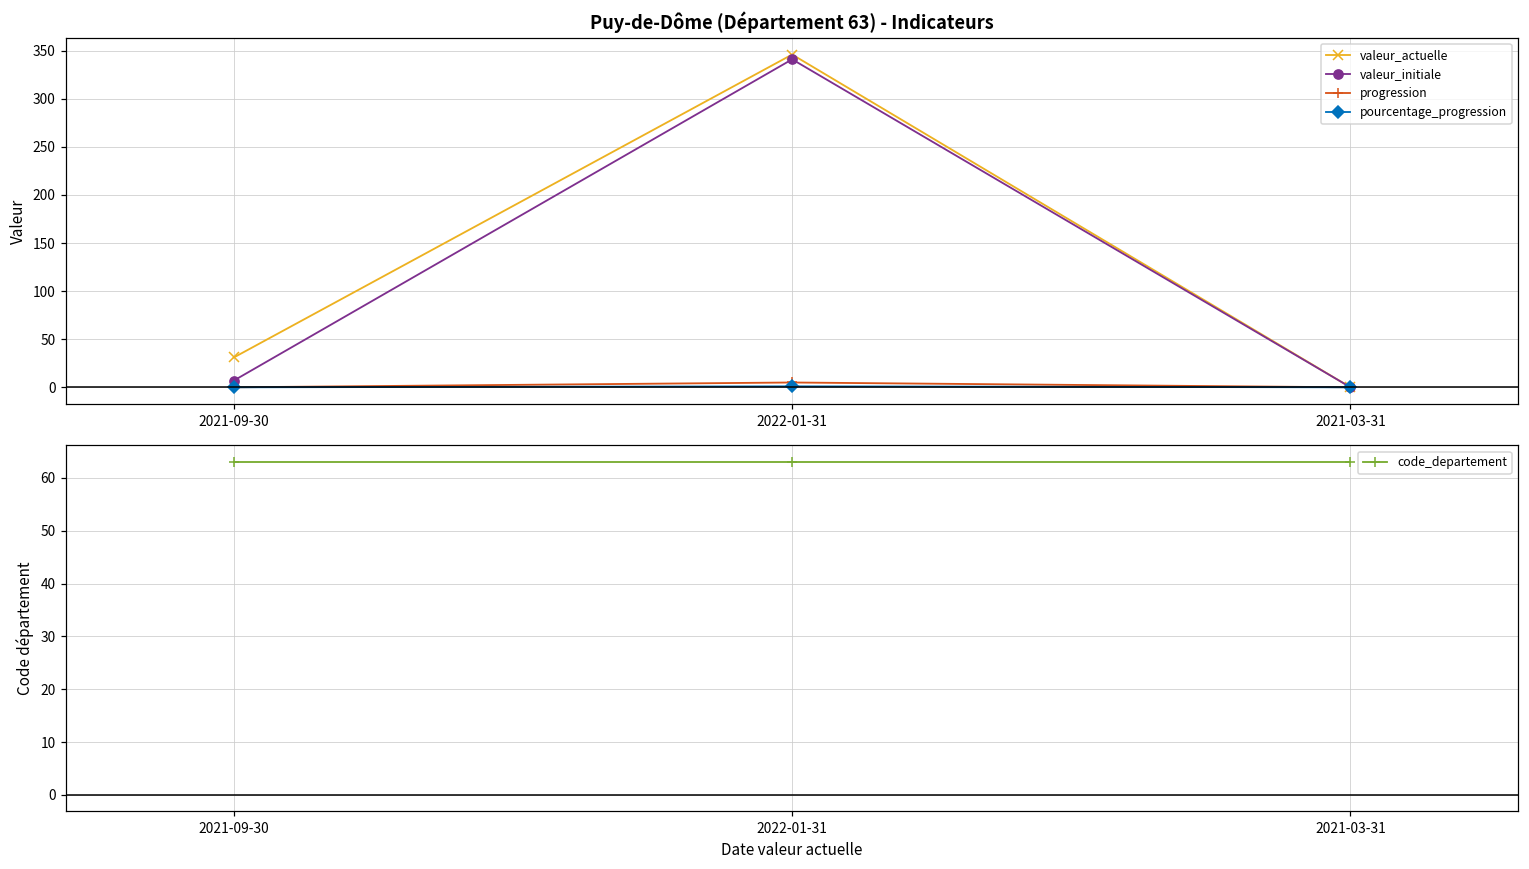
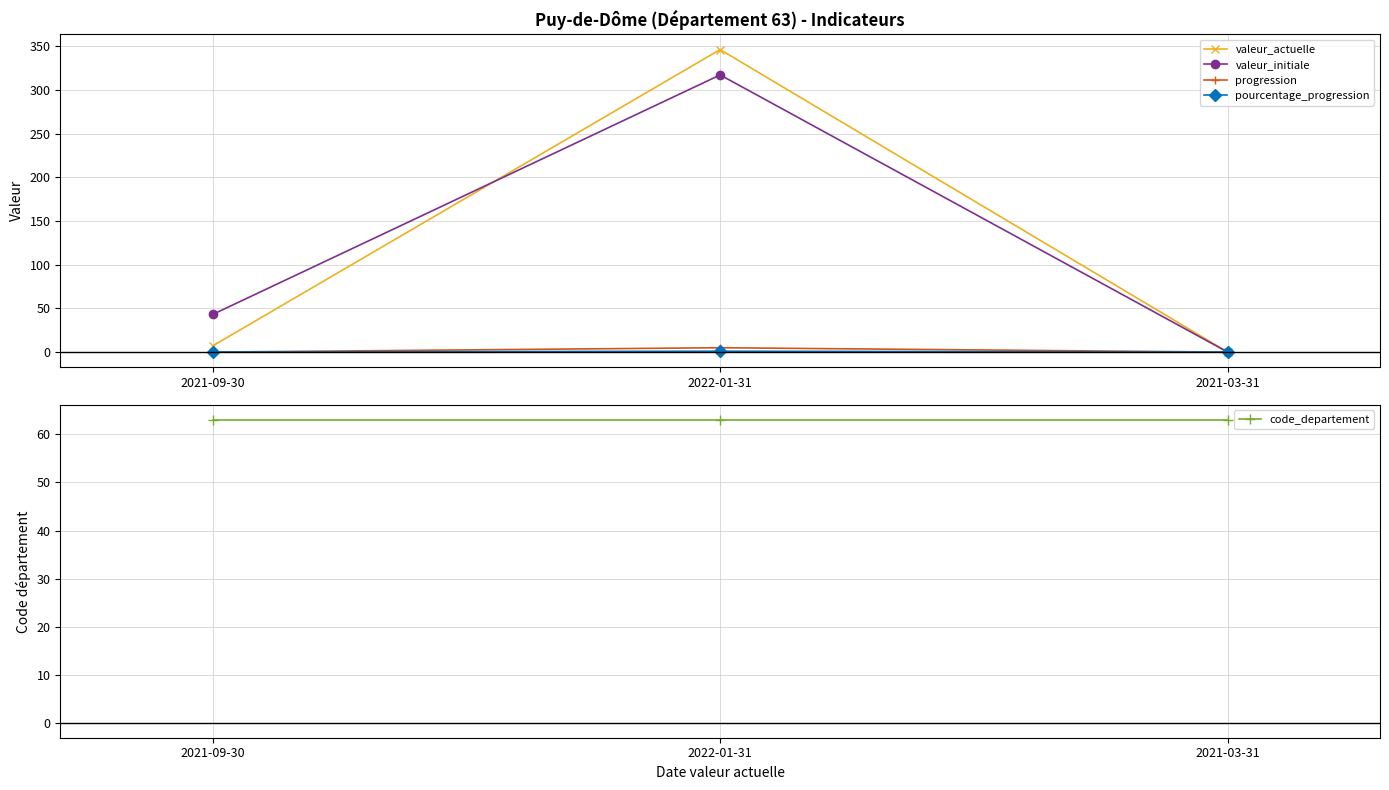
Puy-de-Dôme (Département 63) - Indicateurs, valeur_actuelle, 2021-09-30: 30 -> 10
Puy-de-Dôme (Département 63) - Indicateurs, valeur_initiale, 2021-09-30: 10 -> 40
Puy-de-Dôme (Département 63) - Indicateurs, valeur_initiale, 2022-01-31: 340 -> 320
